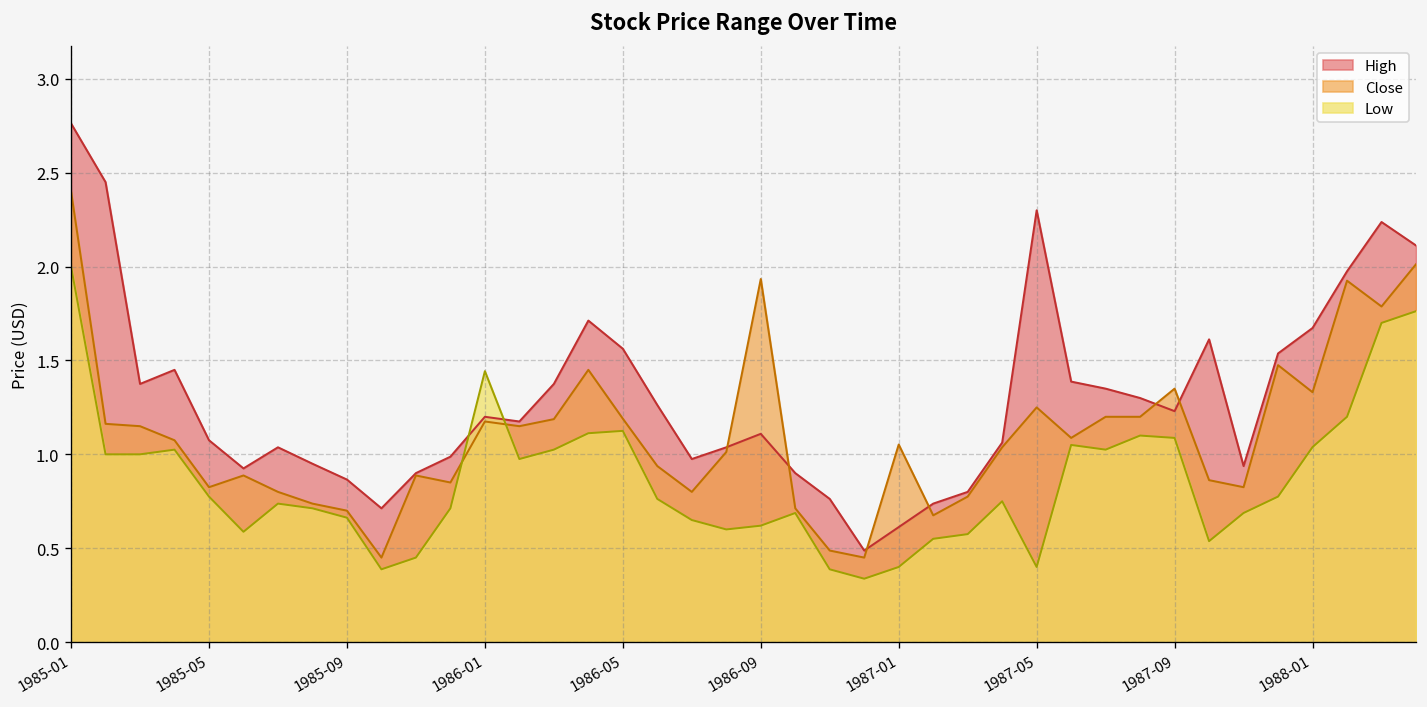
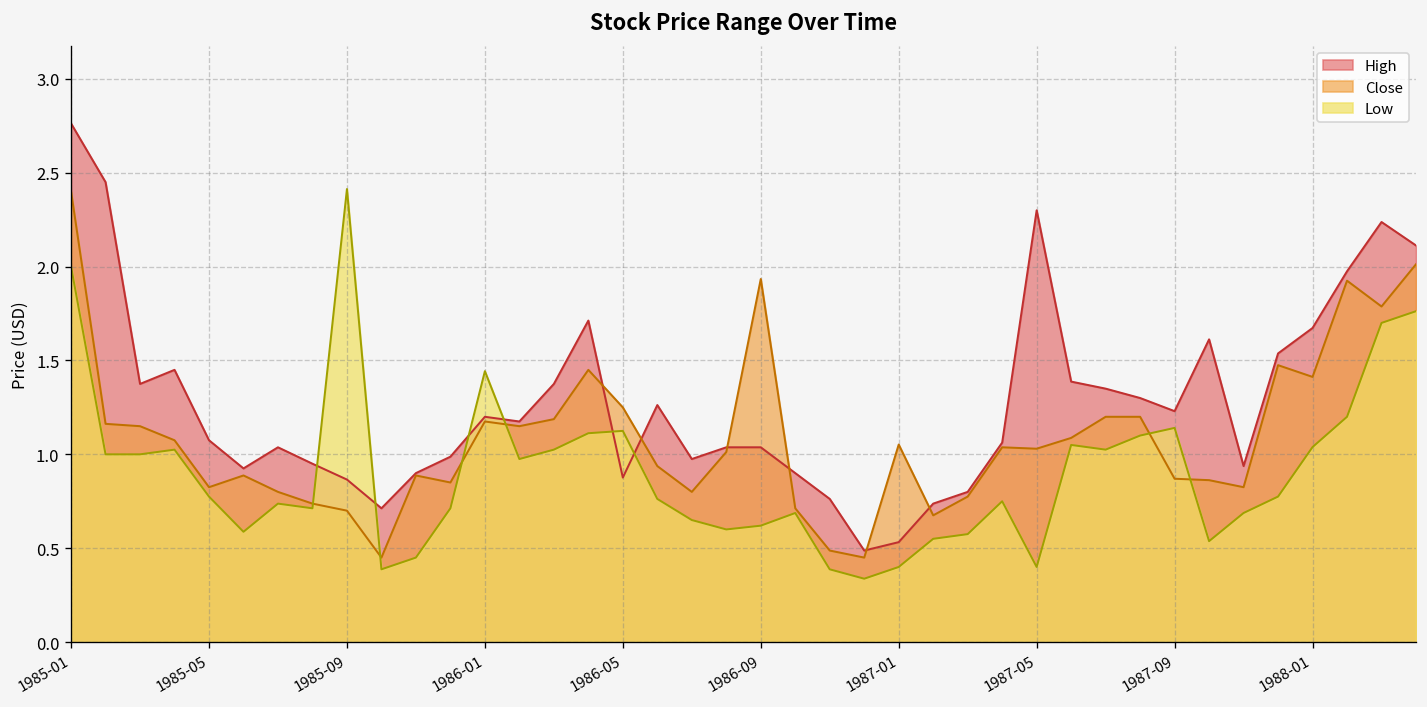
Low, 1985-09: 0.66 -> 2.41
High, 1986-05: 1.56 -> 0.88
Close, 1986-05: 1.19 -> 1.25
High, 1986-09: 1.11 -> 1.04
High, 1987-01: 0.61 -> 0.53
Close, 1987-05: 1.25 -> 1.03
Close, 1987-09: 1.35 -> 0.87
Low, 1987-09: 1.09 -> 1.14
Close, 1988-01: 1.33 -> 1.41
